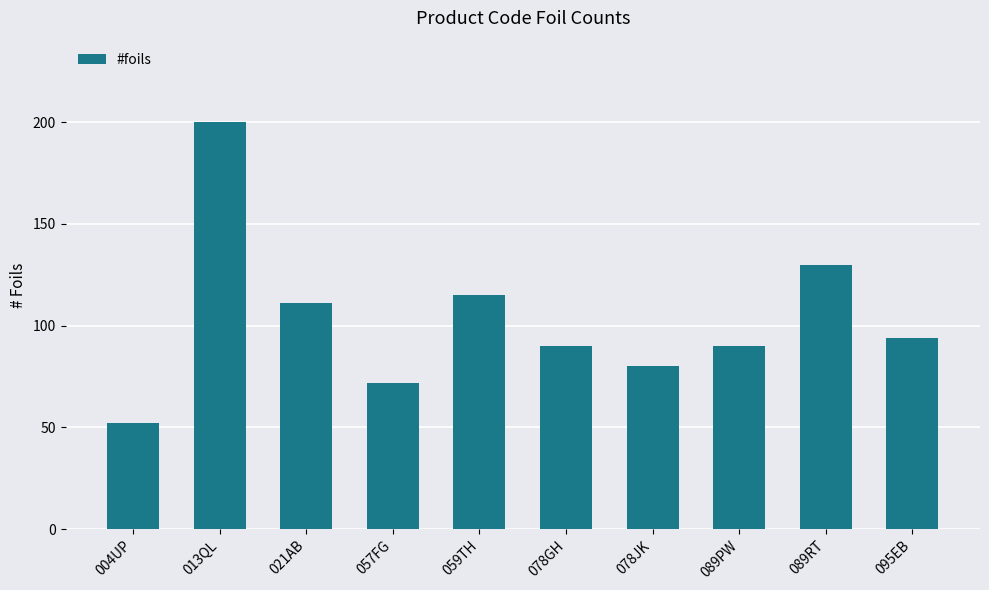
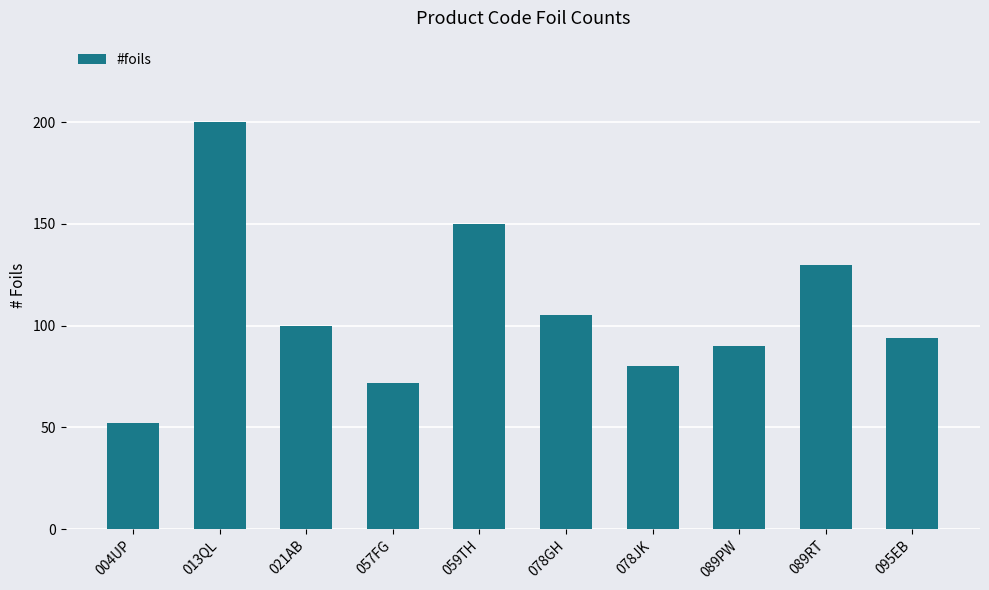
021AB: 111 -> 100
059TH: 115 -> 150
078GH: 90 -> 105
